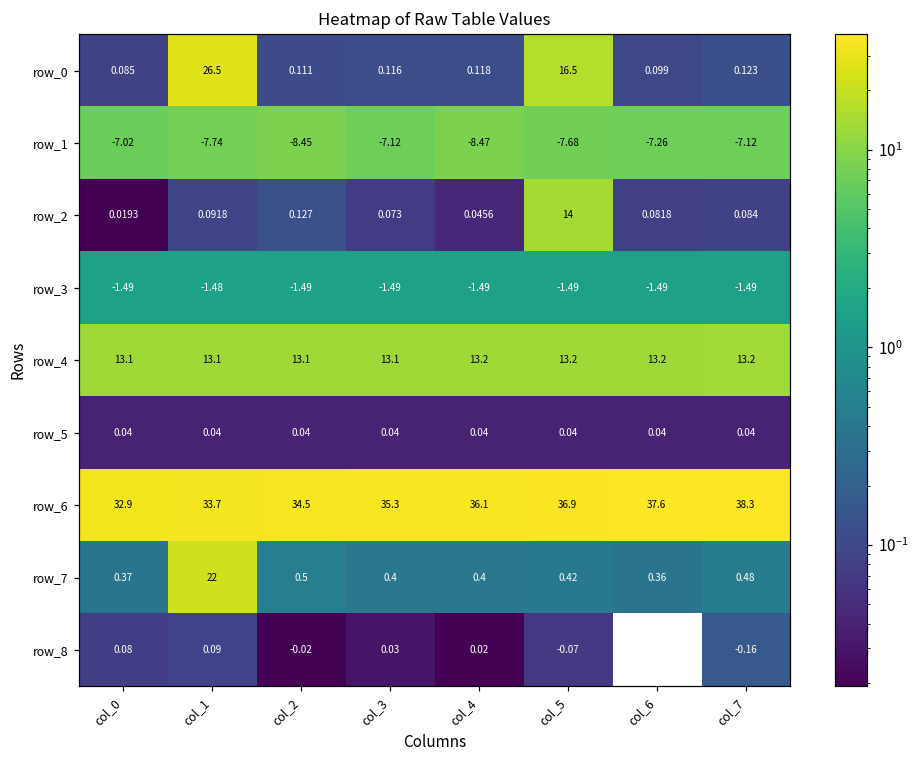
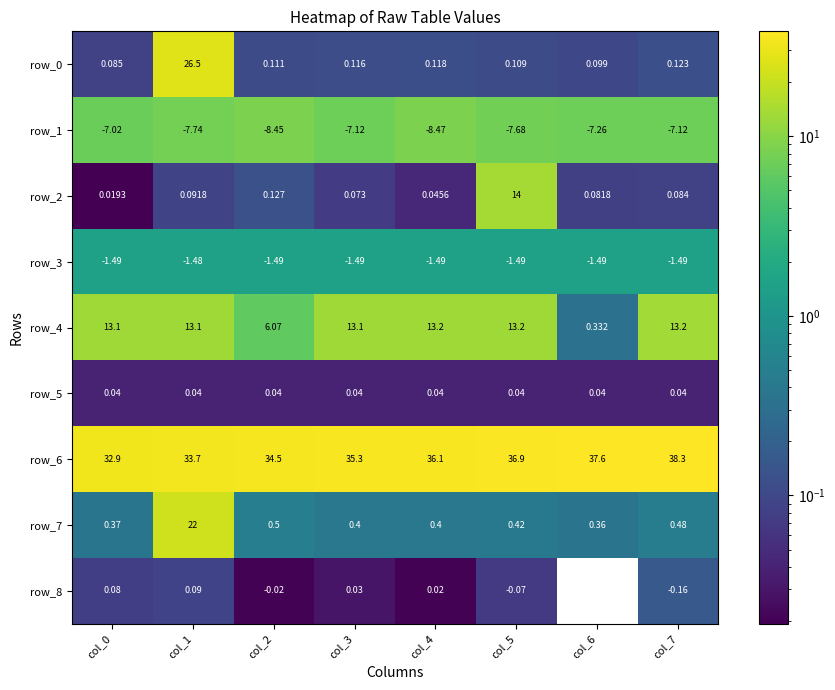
row_0, col_5: 16.5 -> 0.109
row_4, col_2: 13.1 -> 6.07
row_4, col_6: 13.2 -> 0.332
